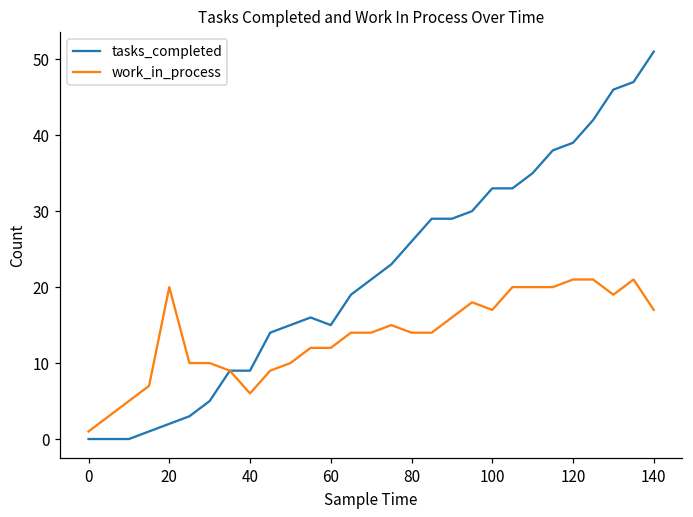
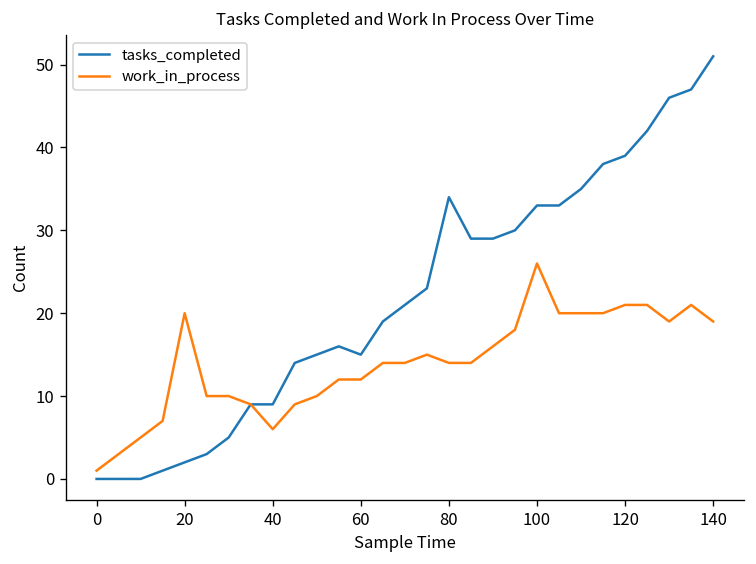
tasks_completed, 80: 26 -> 34
work_in_process, 100: 17 -> 26
work_in_process, 140: 17 -> 19
